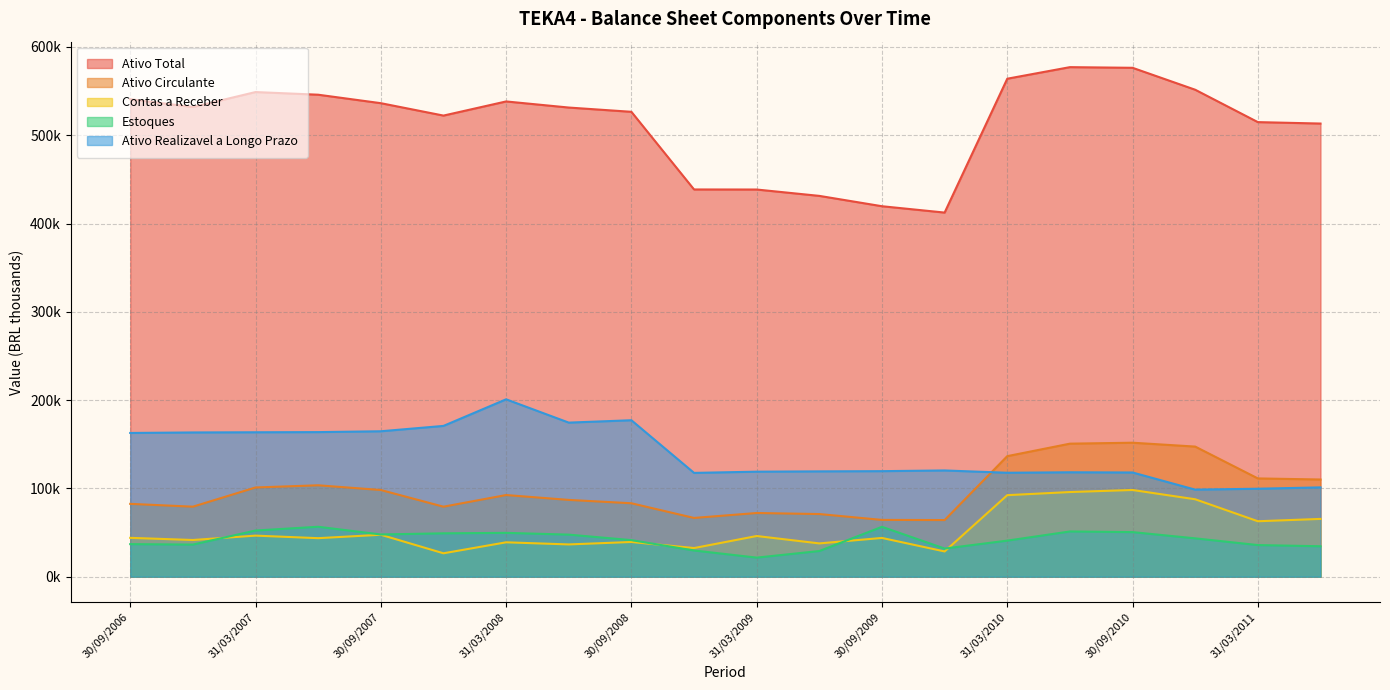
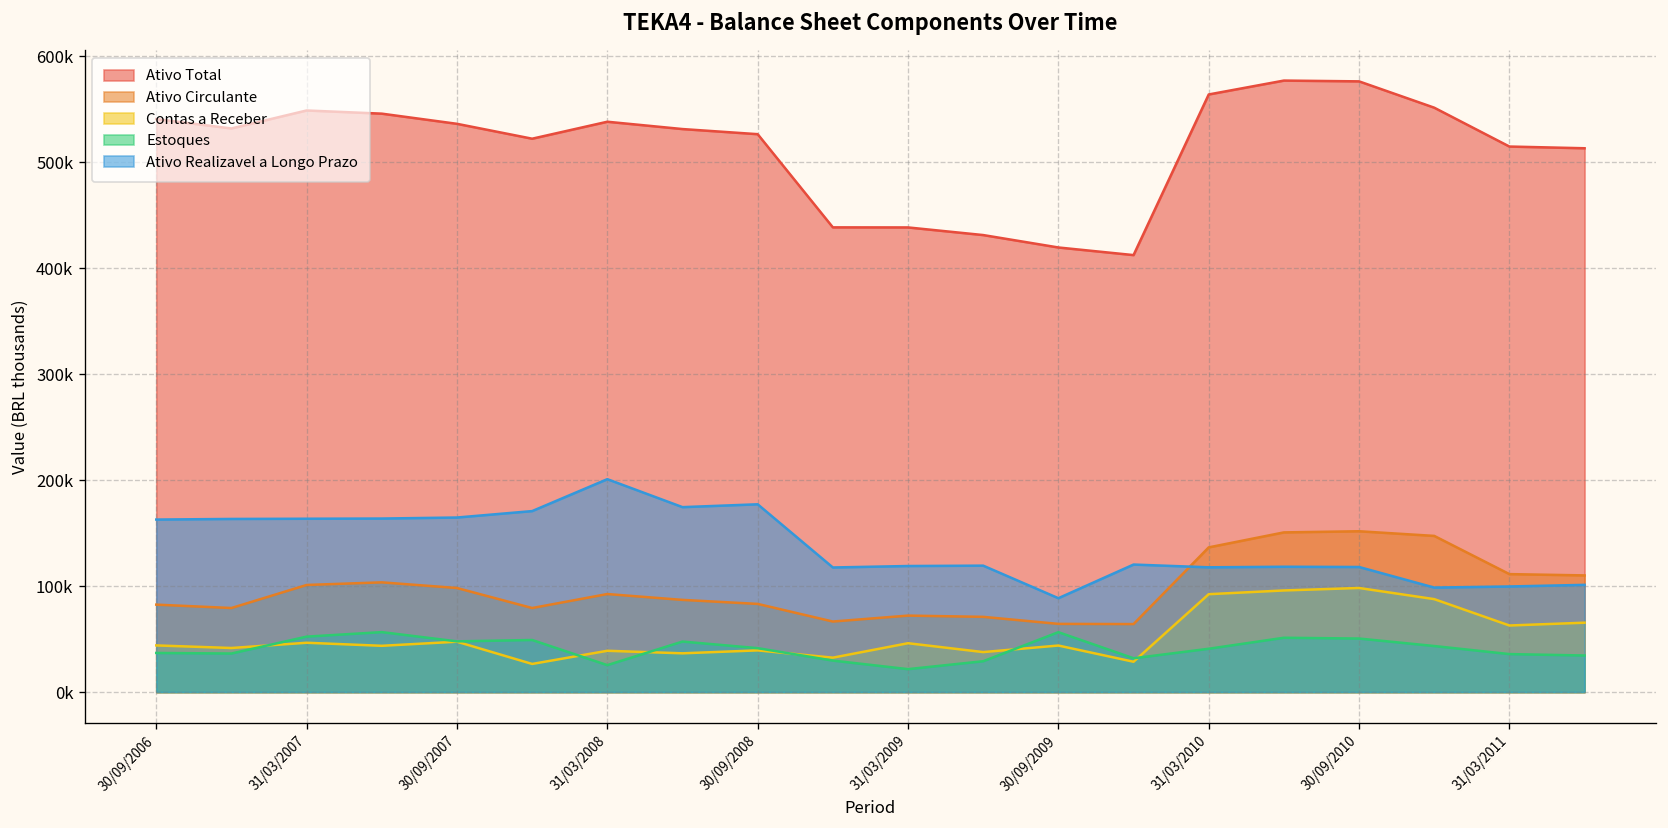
Estoques, 31/03/2008: 50000 -> 30000
Ativo Realizavel a Longo Prazo, 30/09/2009: 120000 -> 90000
